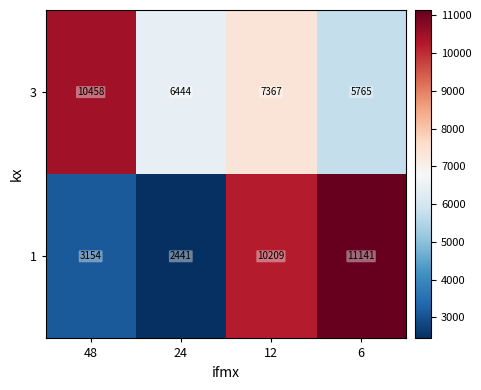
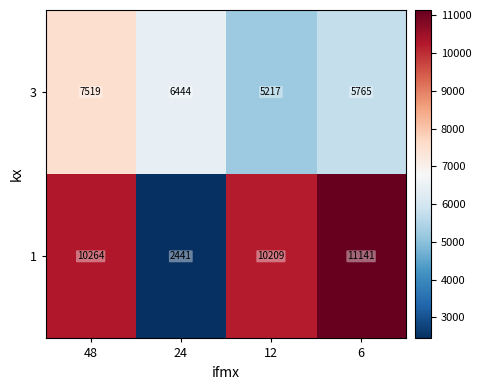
3, 48: 10458 -> 7519
3, 12: 7367 -> 5217
1, 48: 3154 -> 10264
